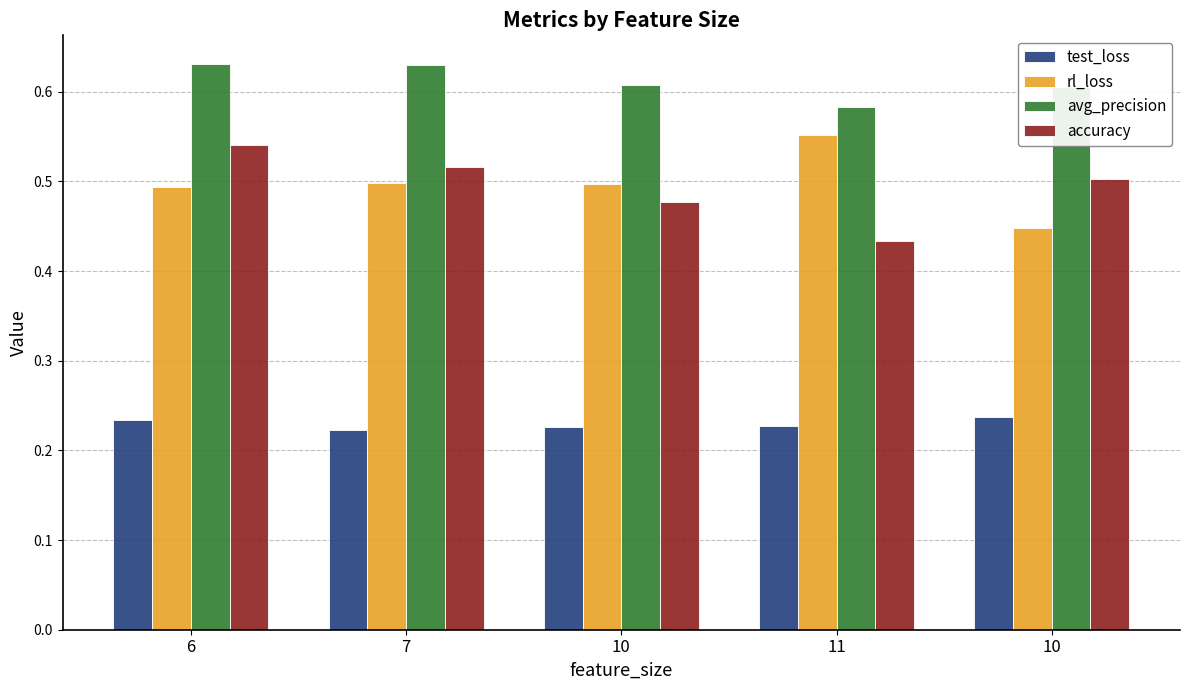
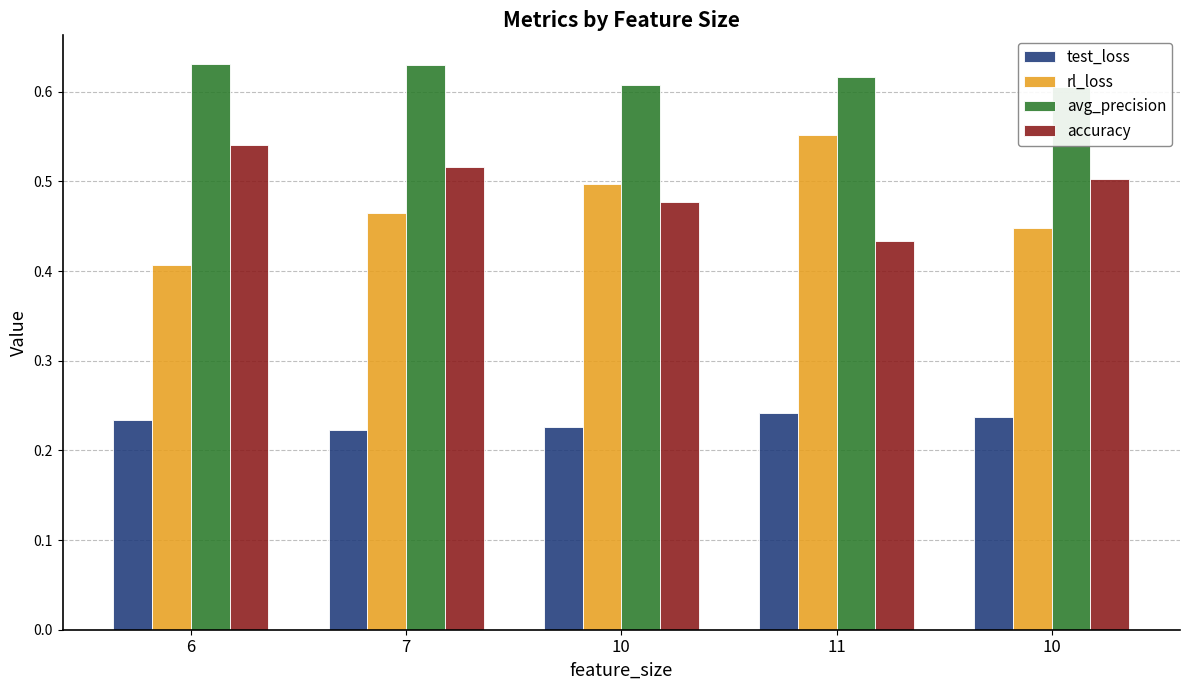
rl_loss, 6: 0.49 -> 0.41
rl_loss, 7: 0.50 -> 0.46
test_loss, 11: 0.23 -> 0.24
avg_precision, 11: 0.58 -> 0.62
